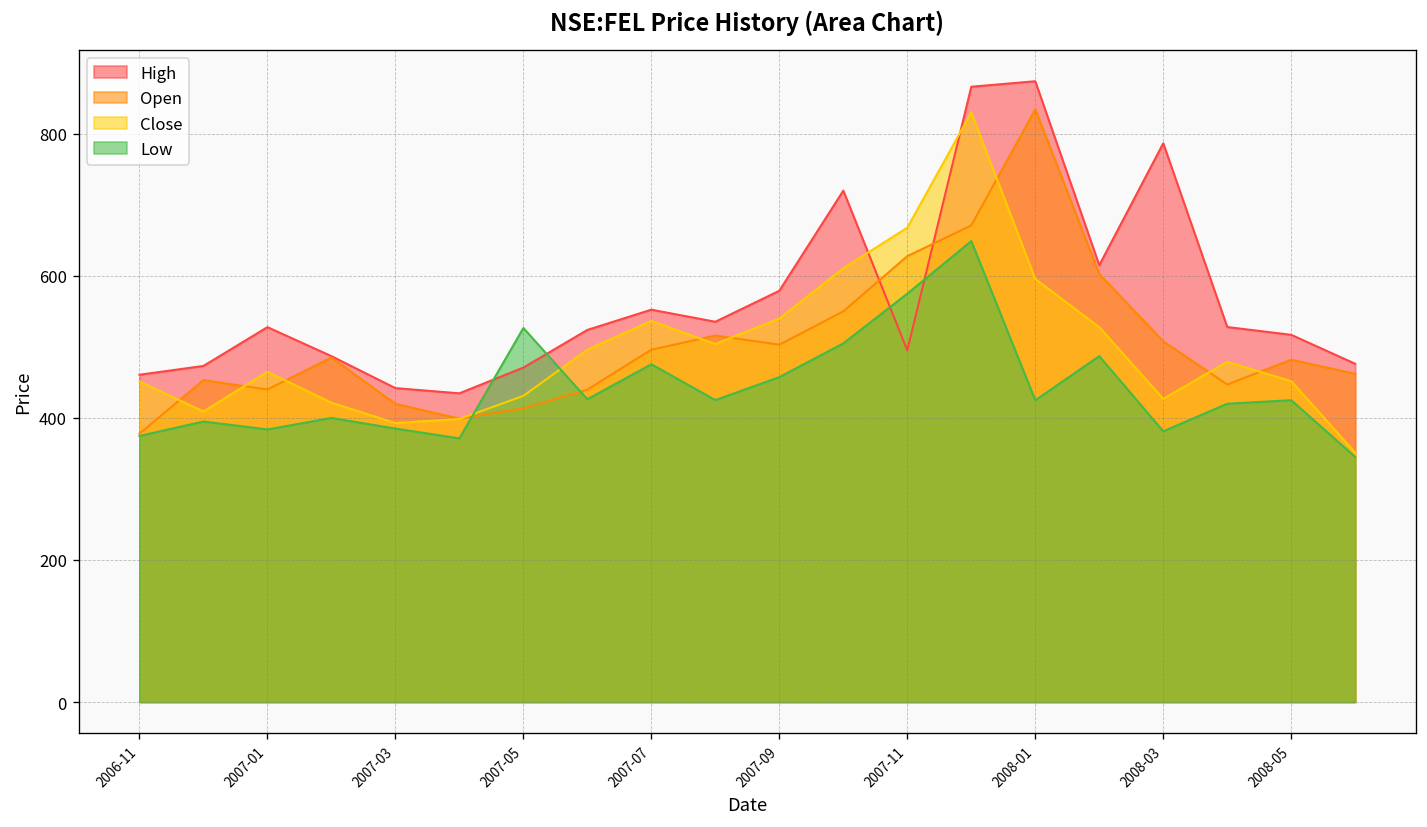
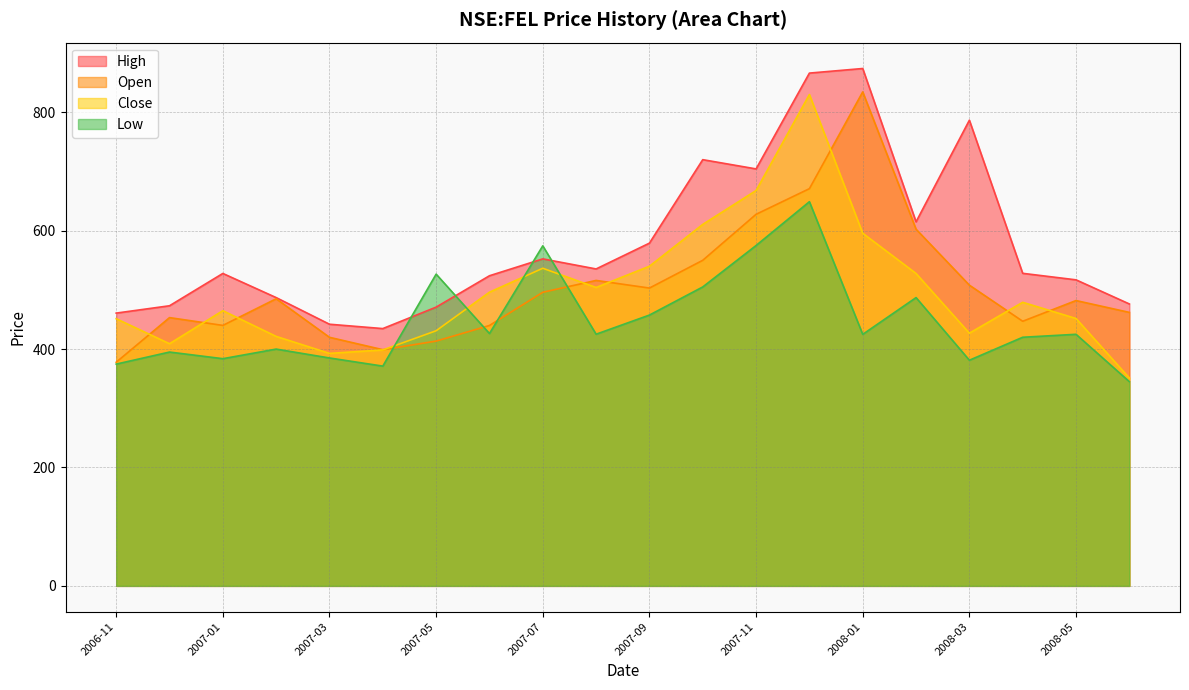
Low, 2007-07: 480 -> 570
High, 2007-11: 500 -> 700
